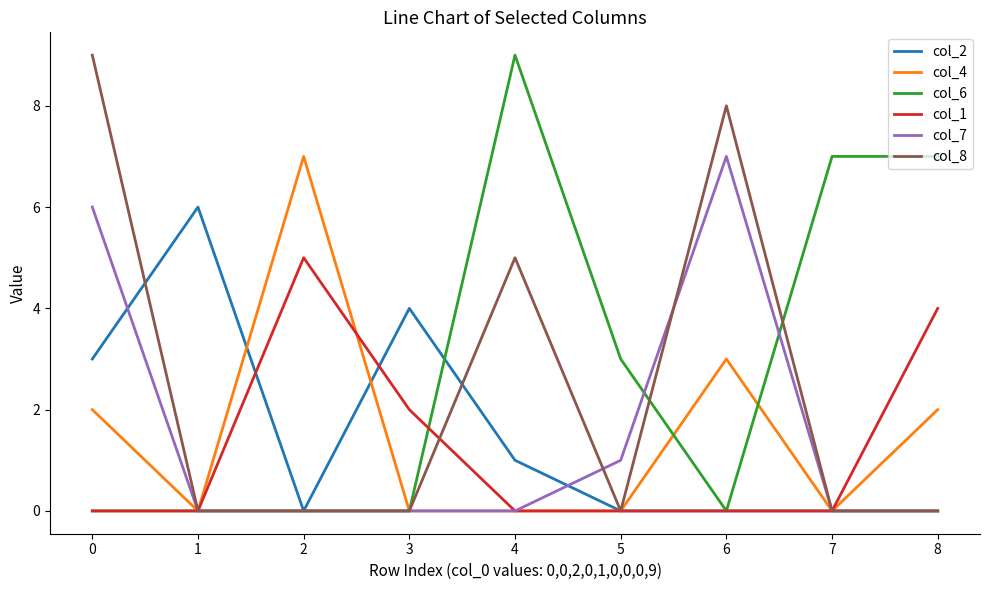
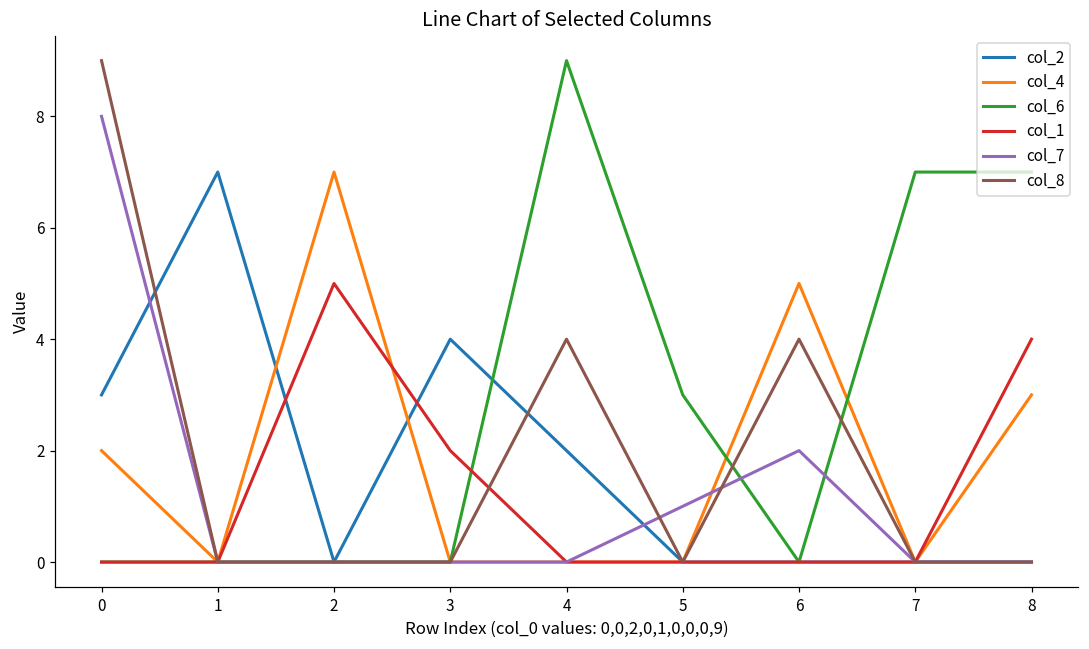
col_7, 0: 6 -> 8
col_2, 1: 6 -> 7
col_2, 4: 1 -> 2
col_8, 4: 5 -> 4
col_4, 6: 3 -> 5
col_7, 6: 7 -> 2
col_8, 6: 8 -> 4
col_4, 8: 2 -> 3
